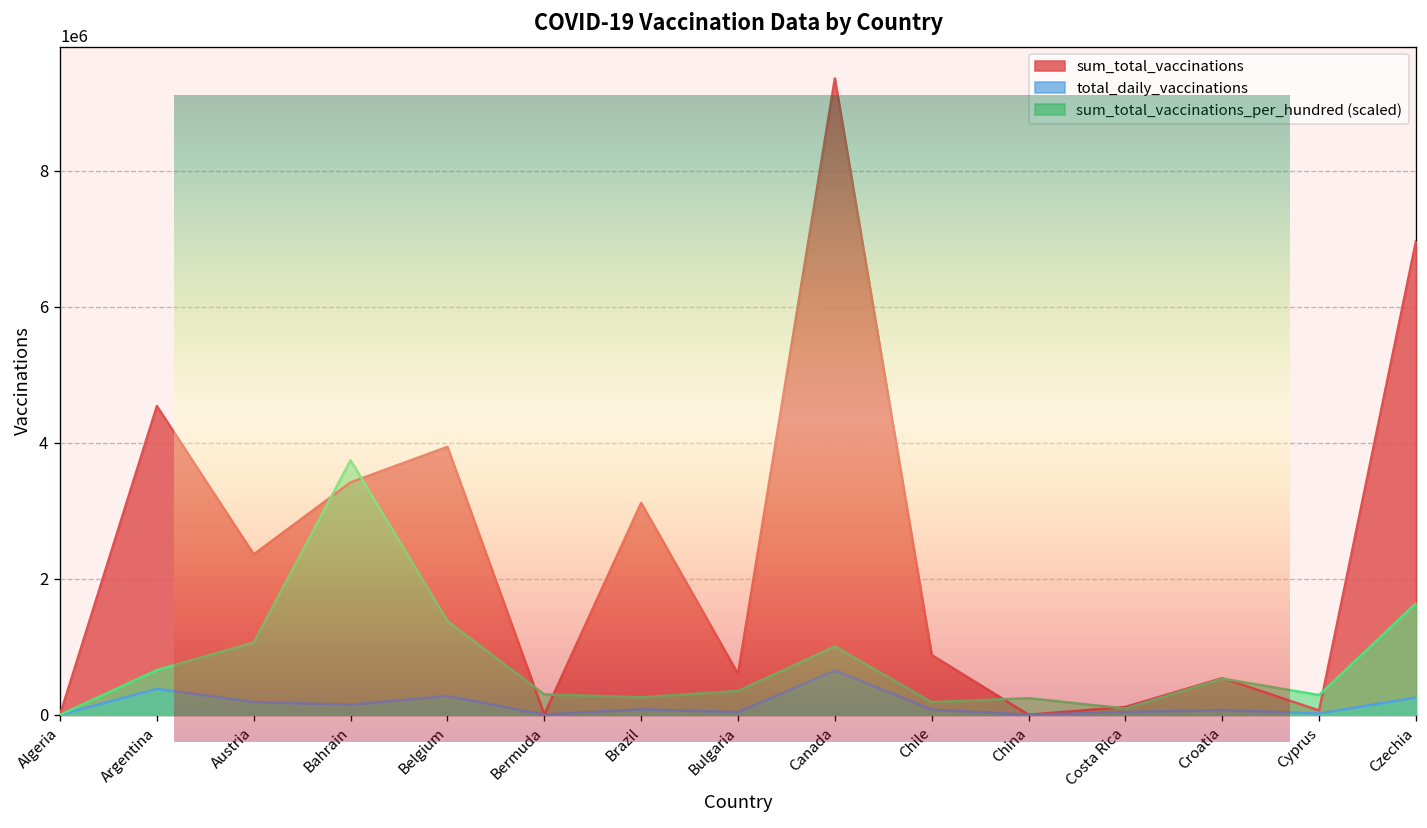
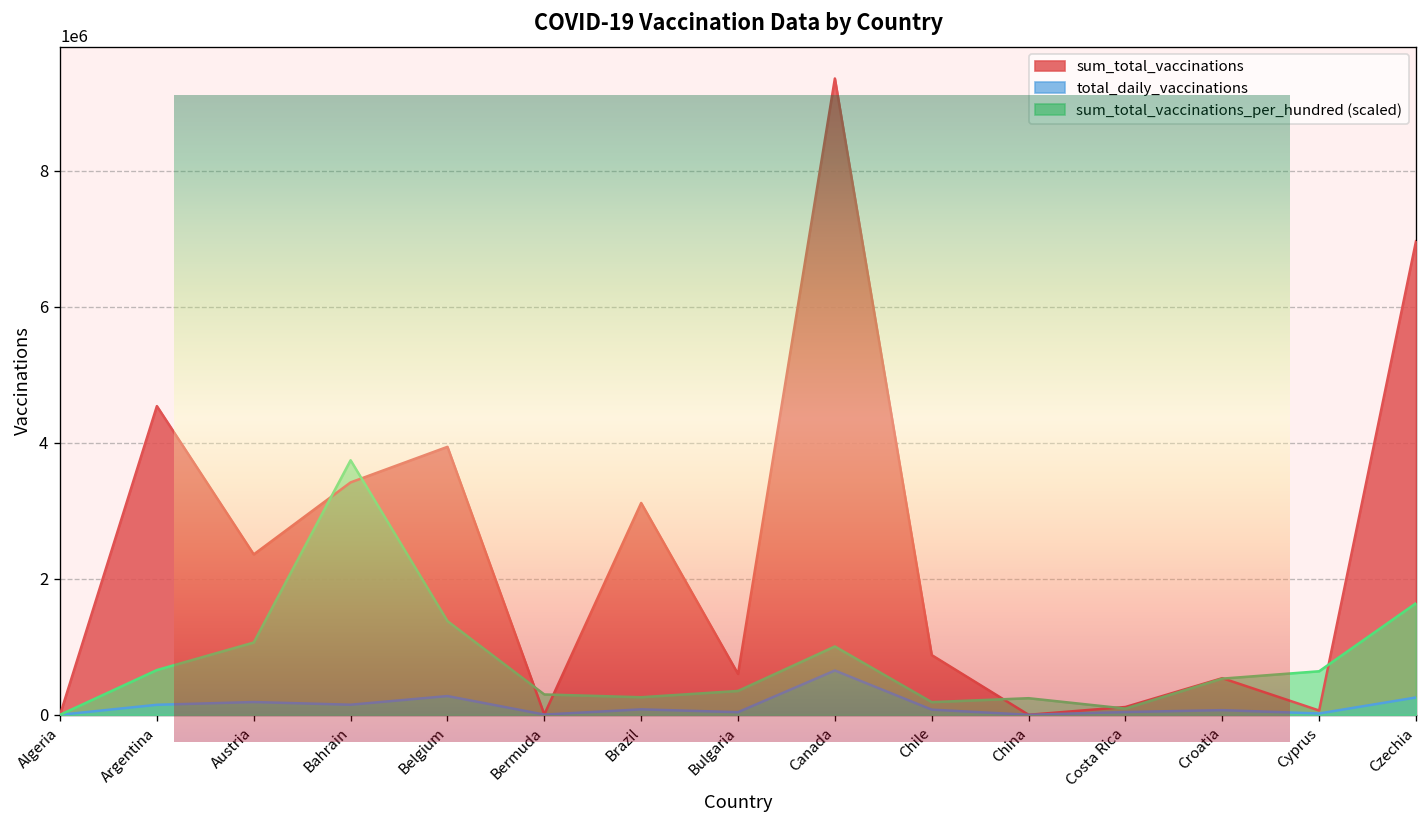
COVID-19 Vaccination Data by Country, total_daily_vaccinations, Argentina: 400000 -> 100000
COVID-19 Vaccination Data by Country, sum_total_vaccinations_per_hundred (scaled), Cyprus: 300000 -> 600000
